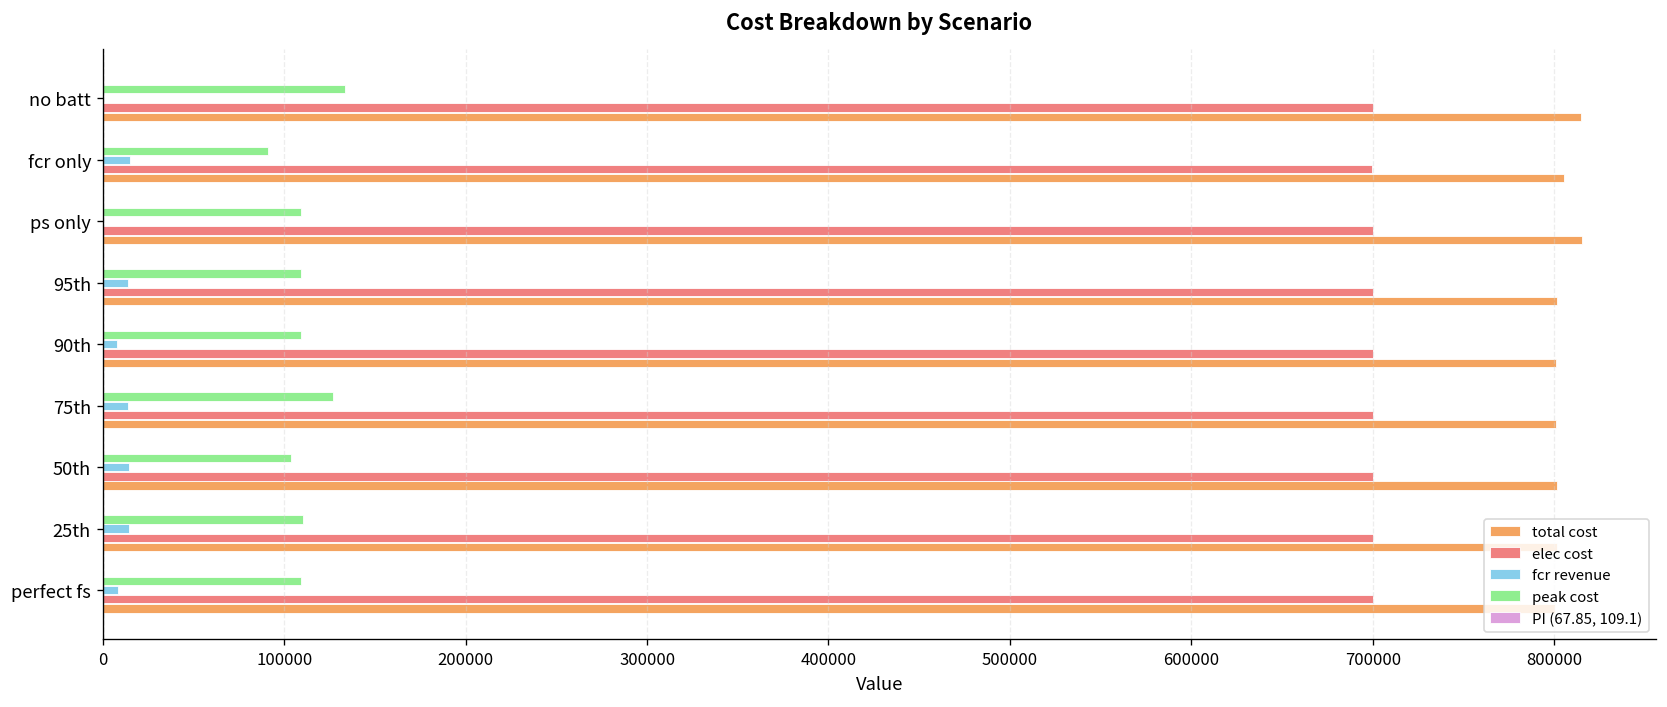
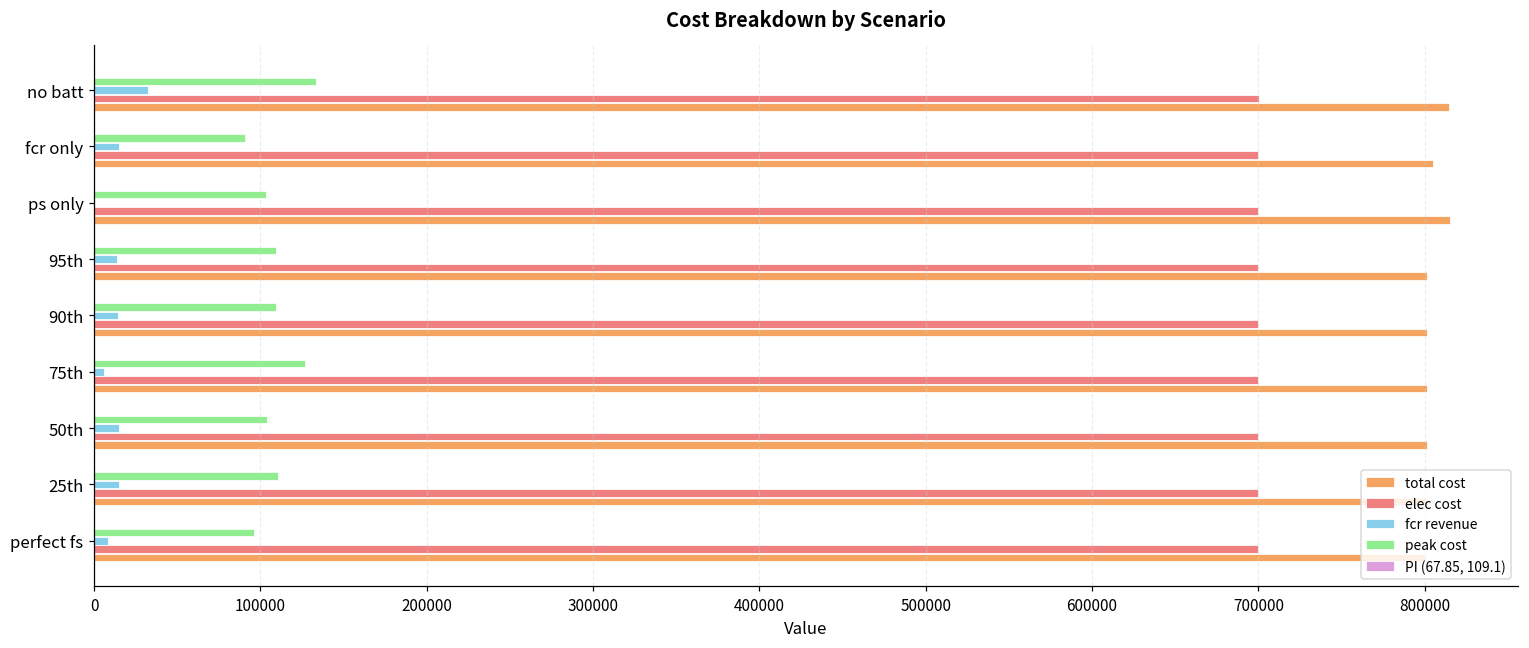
fcr revenue, no batt: 0 -> 33000
peak cost, ps only: 109000 -> 103000
fcr revenue, 90th: 8000 -> 14000
fcr revenue, 75th: 14000 -> 6000
peak cost, perfect fs: 109000 -> 96000
